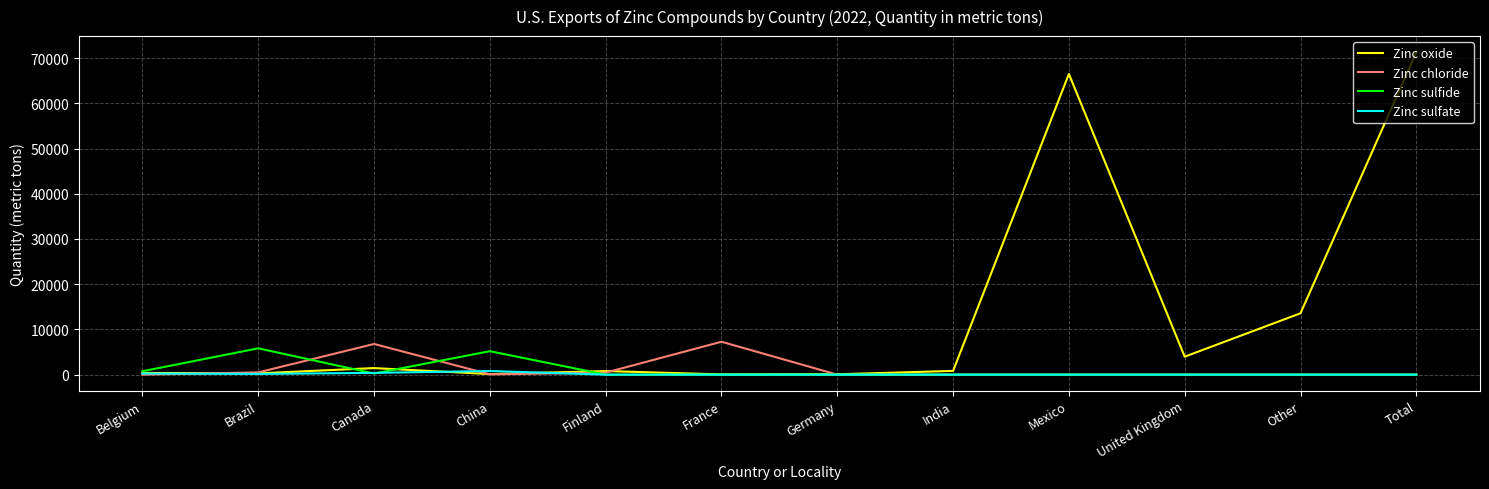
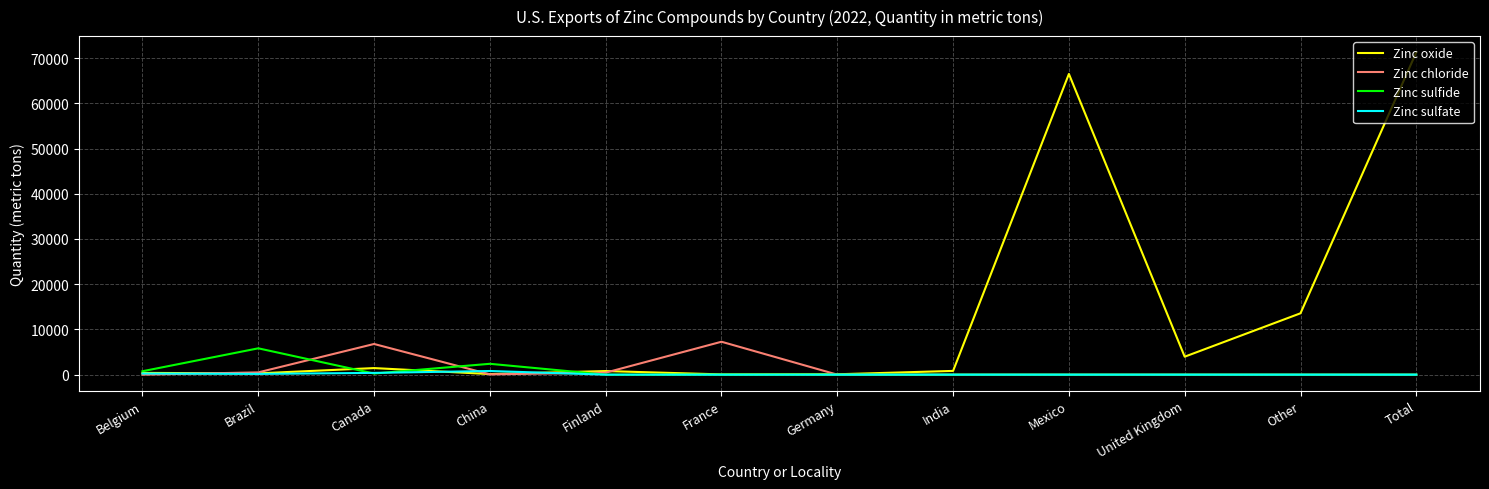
Zinc sulfide, China: 5000 -> 2000
